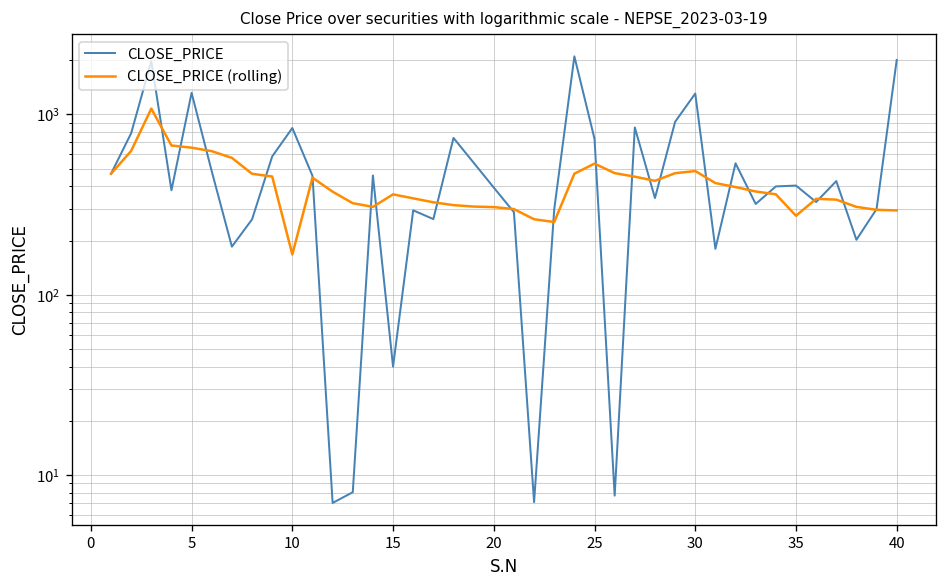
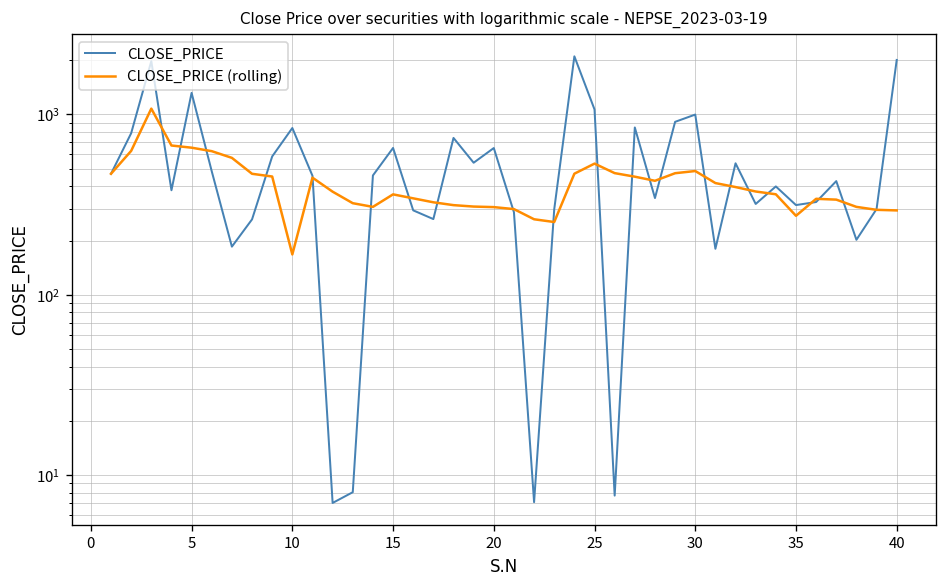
CLOSE_PRICE, 15: 40 -> 650
CLOSE_PRICE, 20: 390 -> 650
CLOSE_PRICE, 25: 700 -> 1100
CLOSE_PRICE, 30: 1300 -> 1000
CLOSE_PRICE, 35: 400 -> 310
